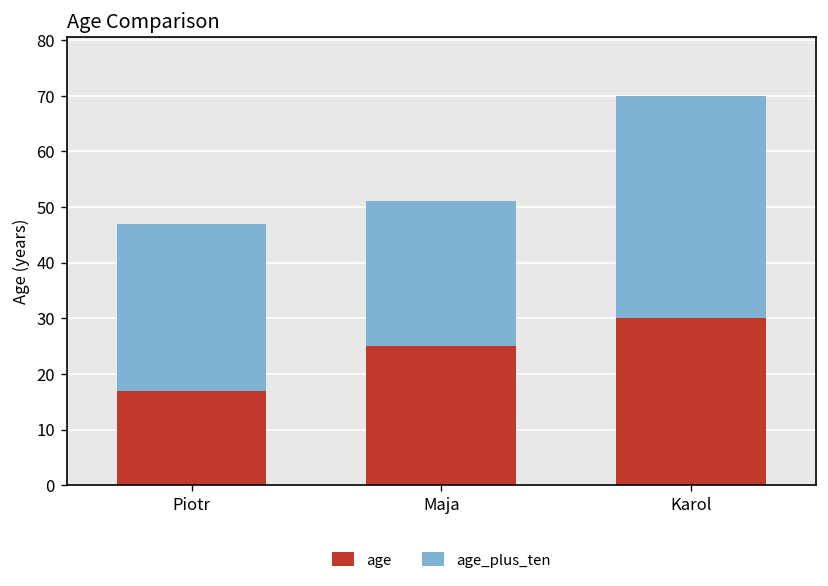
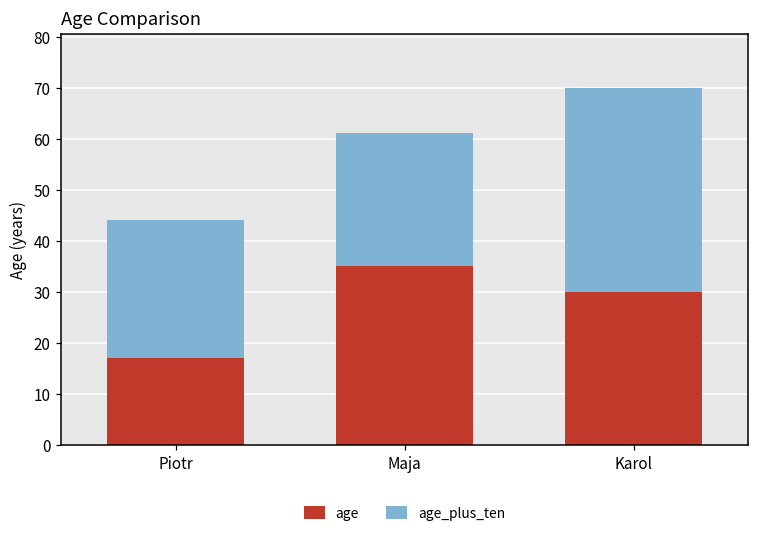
age_plus_ten, Piotr: 30 -> 27
age, Maja: 25 -> 35
